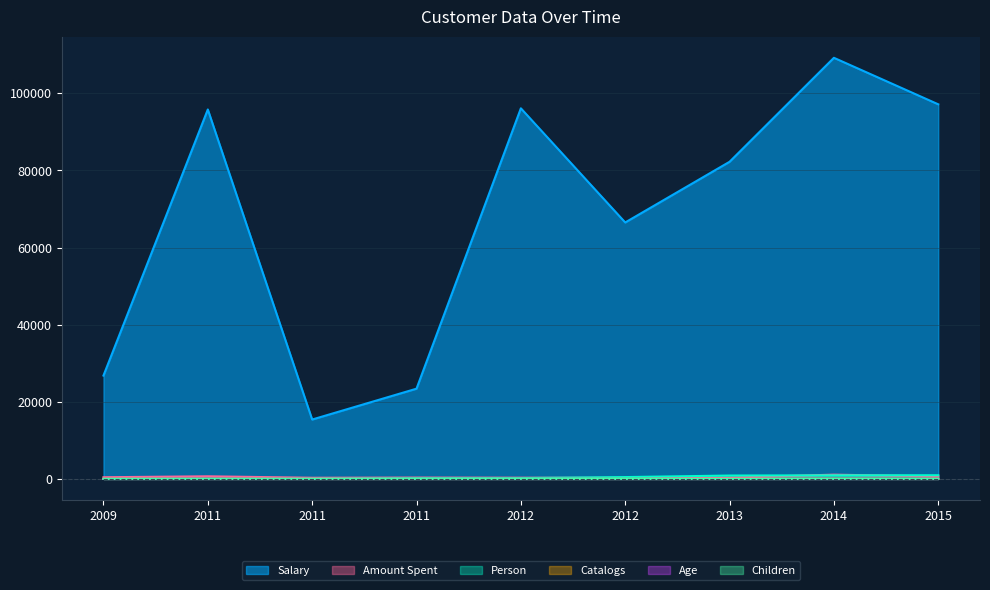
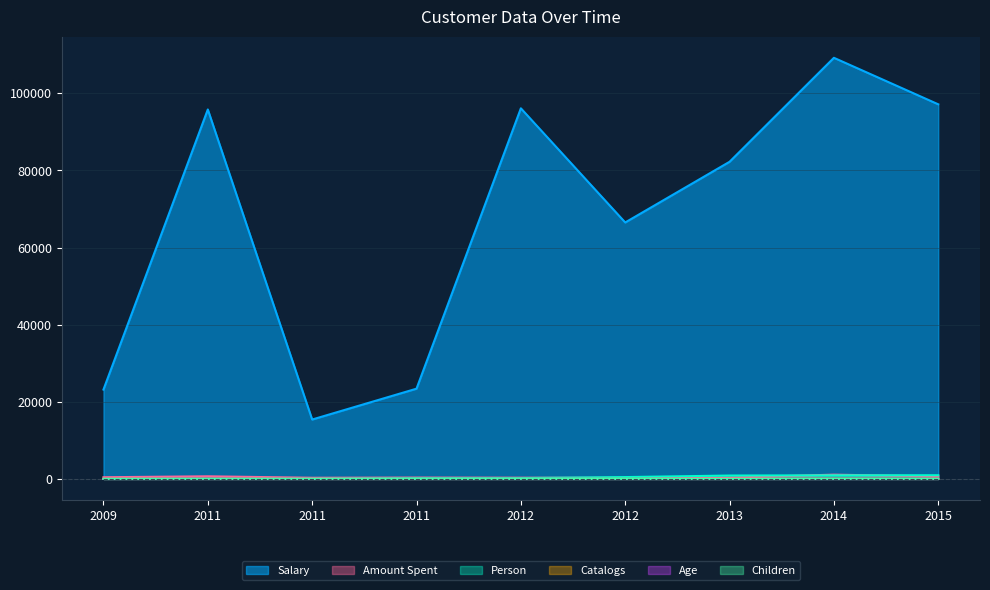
Salary, 2009: 27000 -> 23000
